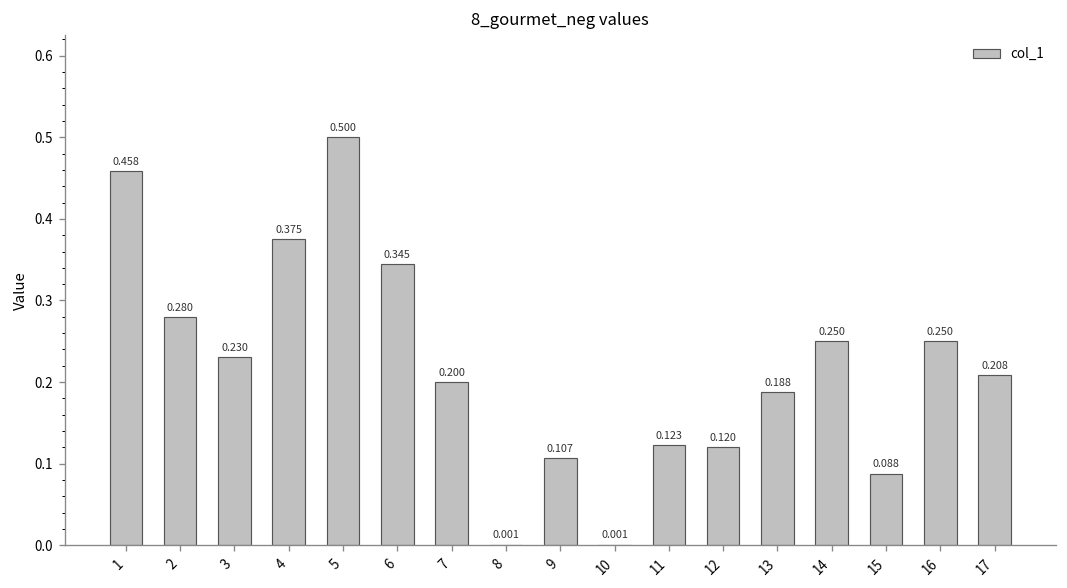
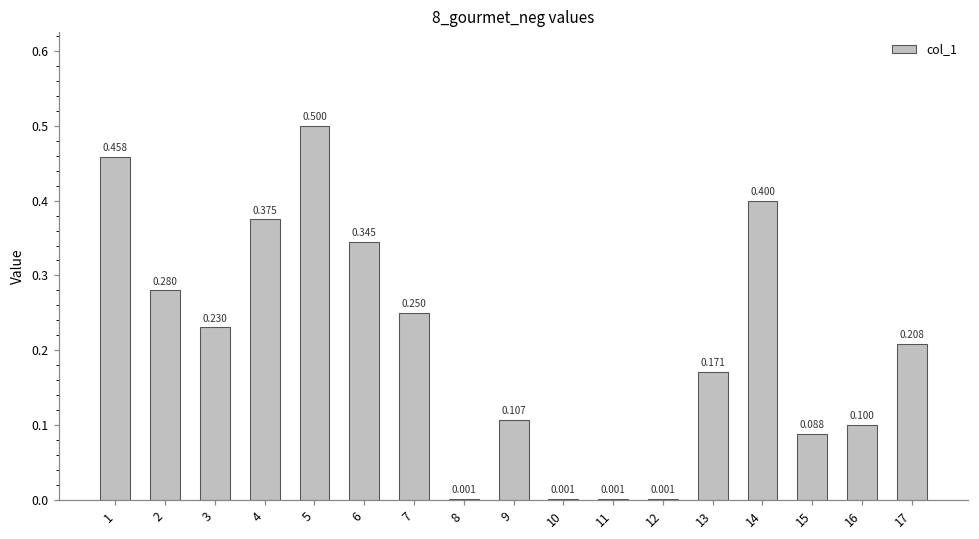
7: 0.200 -> 0.250
11: 0.123 -> 0.001
12: 0.120 -> 0.001
13: 0.188 -> 0.171
14: 0.250 -> 0.400
16: 0.250 -> 0.100
